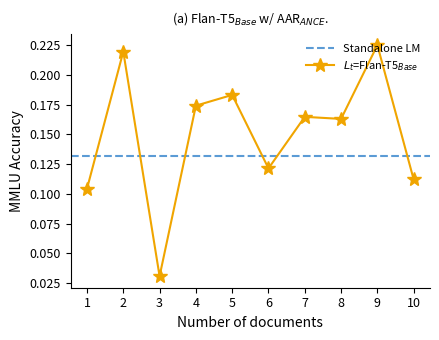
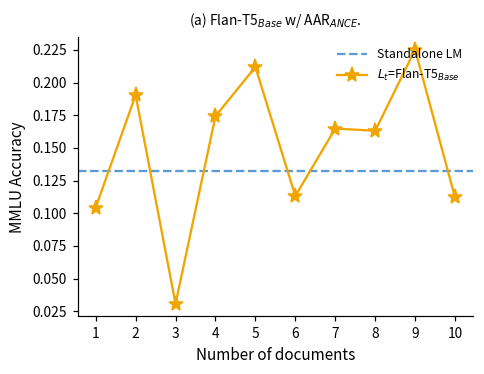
2: 0.220 -> 0.190
5: 0.183 -> 0.212
6: 0.121 -> 0.113
